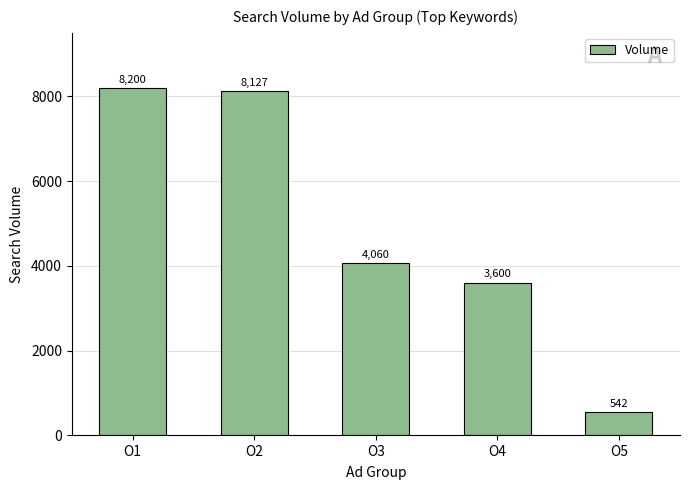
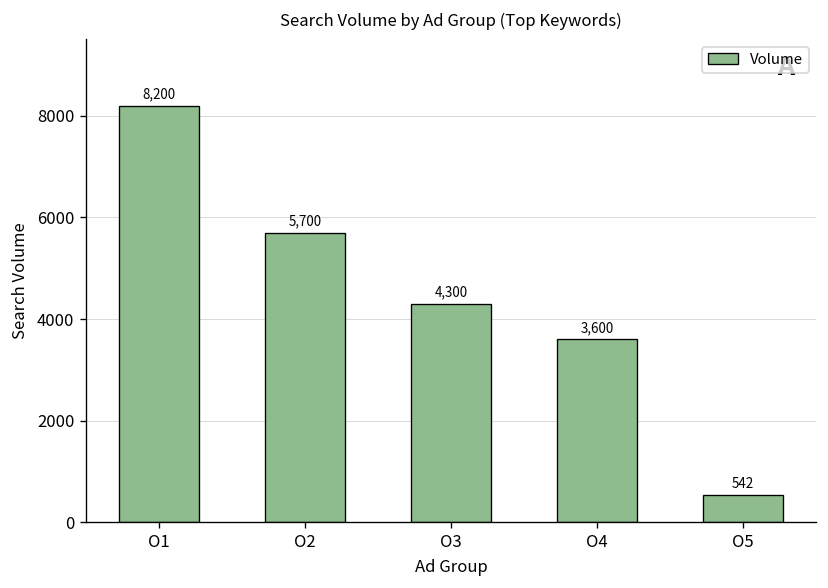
O2: 8,127 -> 5,700
O3: 4,060 -> 4,300
